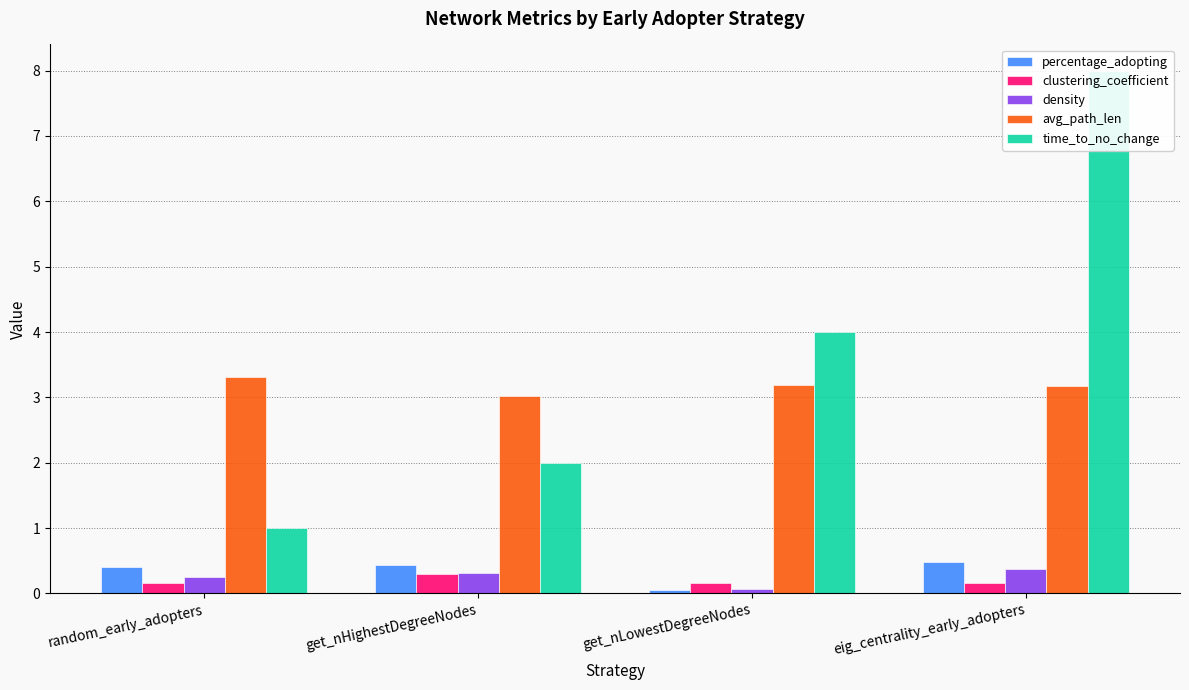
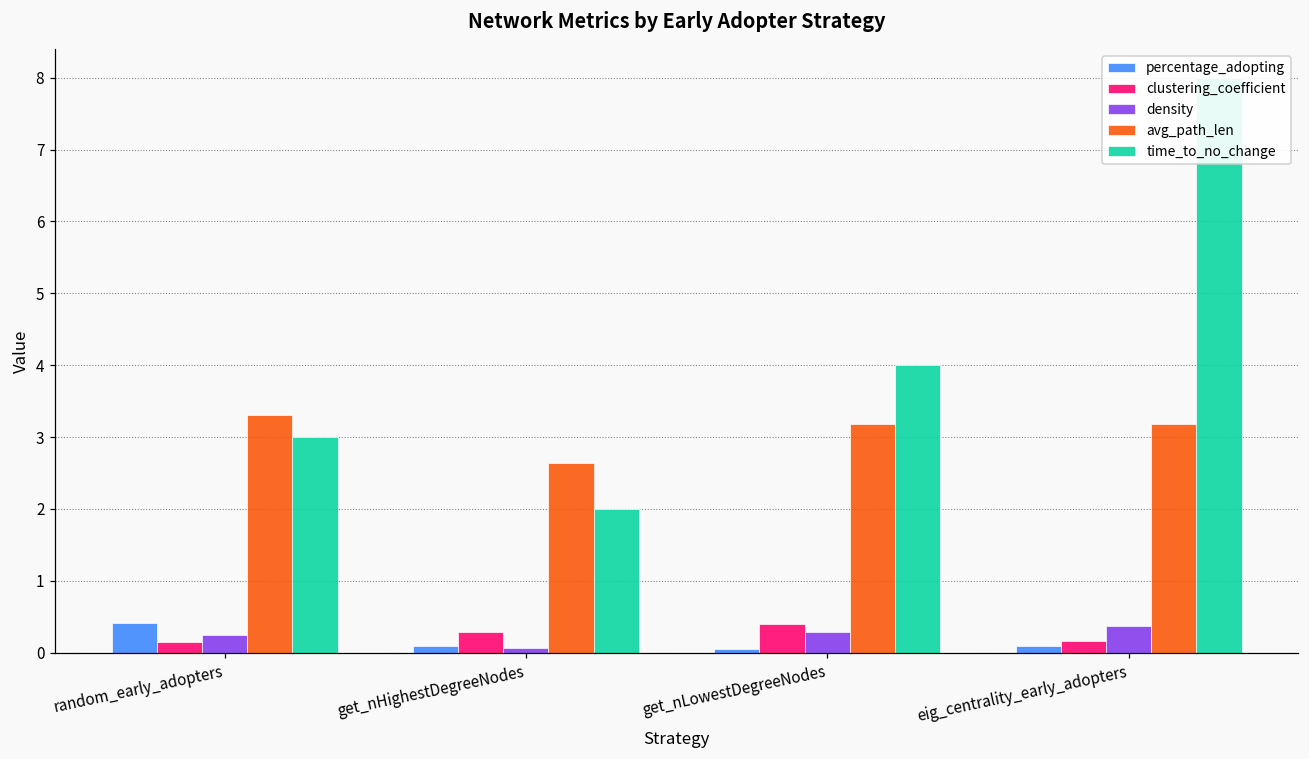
time_to_no_change, random_early_adopters: 1 -> 3
percentage_adopting, get_nHighestDegreeNodes: 0.4 -> 0.1
density, get_nHighestDegreeNodes: 0.3 -> 0.1
avg_path_len, get_nHighestDegreeNodes: 3.0 -> 2.6
clustering_coefficient, get_nLowestDegreeNodes: 0.2 -> 0.4
density, get_nLowestDegreeNodes: 0.1 -> 0.3
percentage_adopting, eig_centrality_early_adopters: 0.5 -> 0.1
